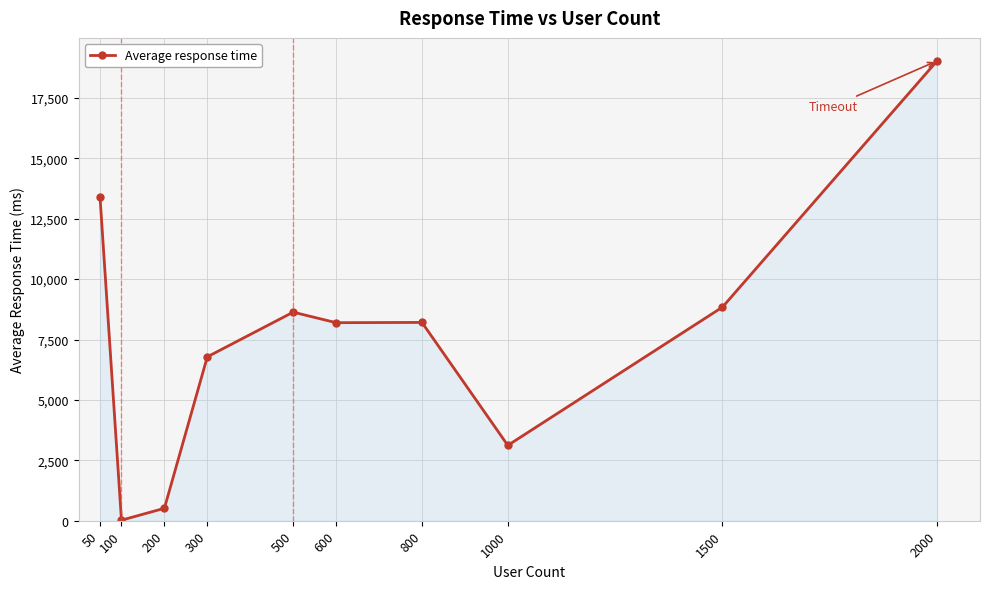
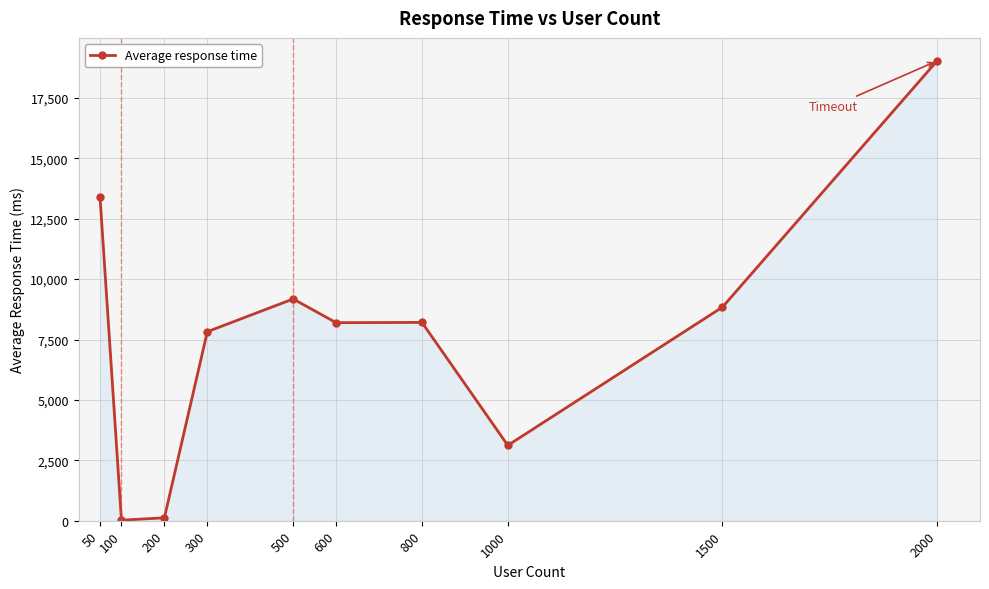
200: 500 -> 100
300: 6,800 -> 7,800
500: 8,600 -> 9,200
